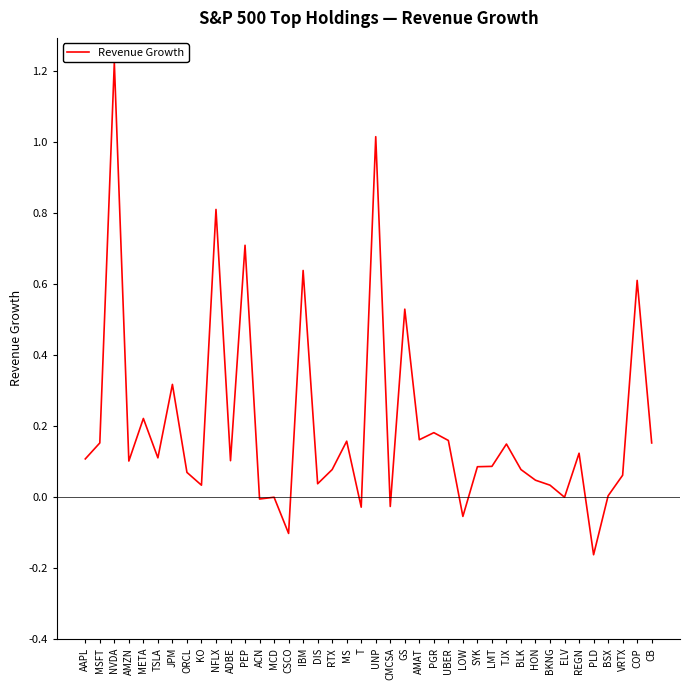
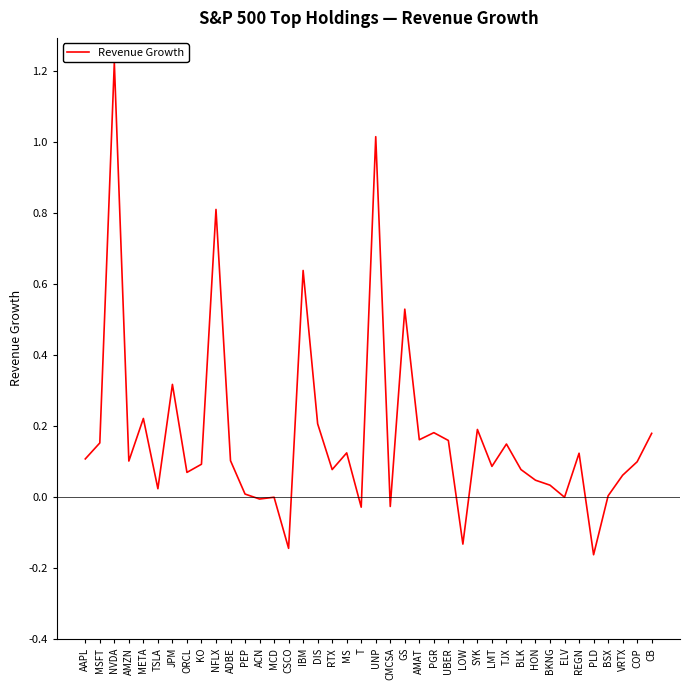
TSLA: 0.11 -> 0.02
KO: 0.03 -> 0.09
PEP: 0.71 -> 0.01
CSCO: -0.10 -> -0.15
DIS: 0.04 -> 0.21
MS: 0.16 -> 0.12
LOW: -0.06 -> -0.13
SYK: 0.09 -> 0.19
COP: 0.61 -> 0.10
CB: 0.15 -> 0.18
